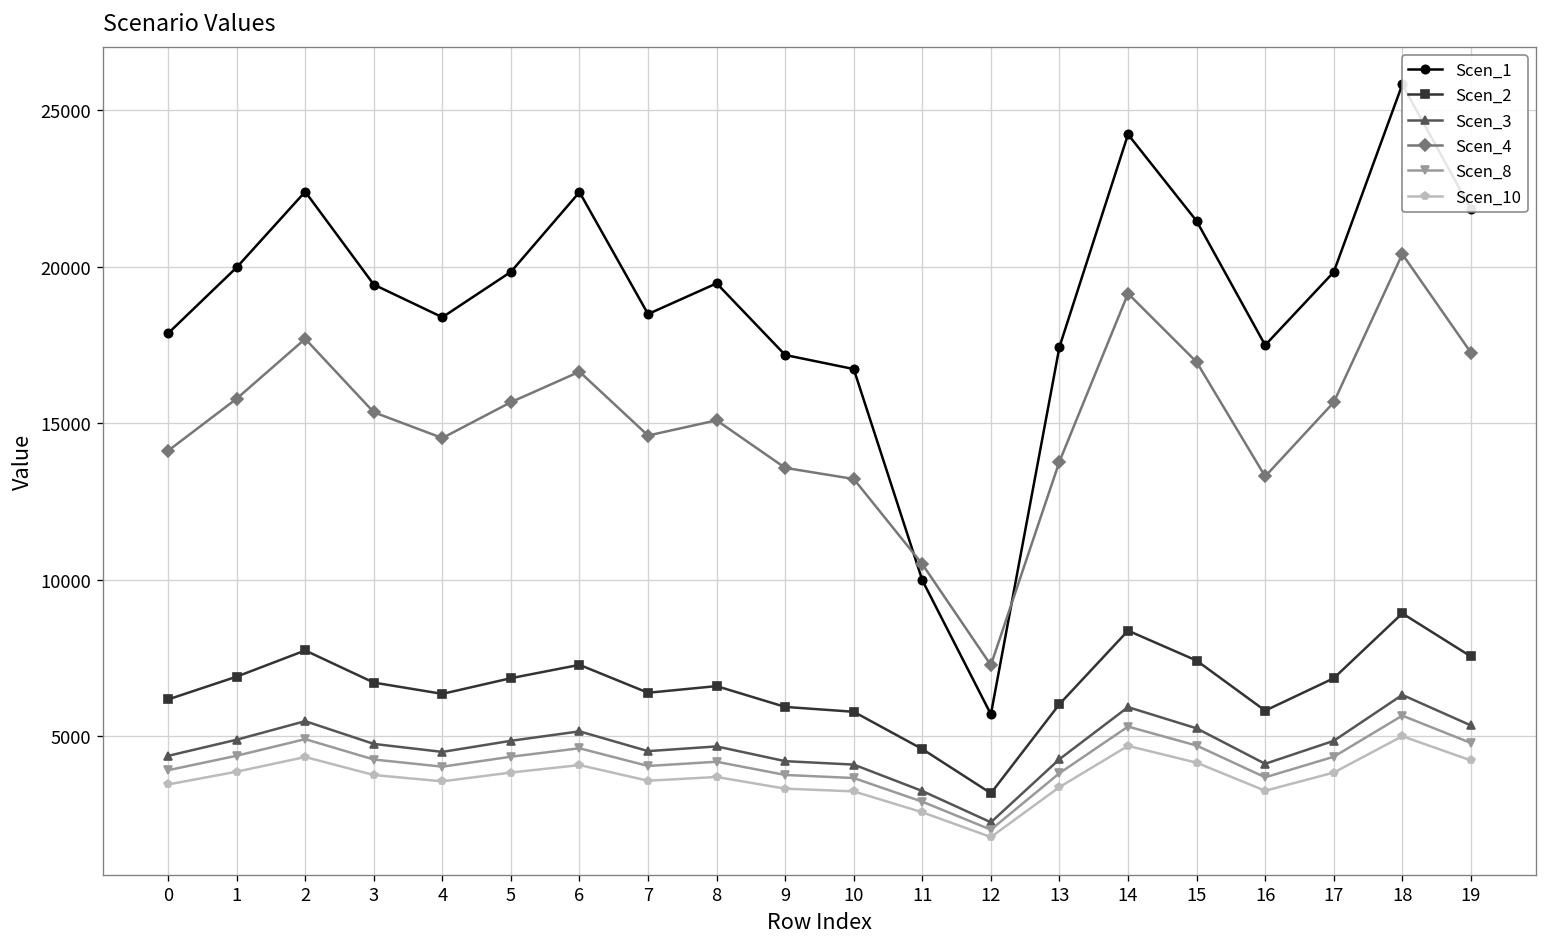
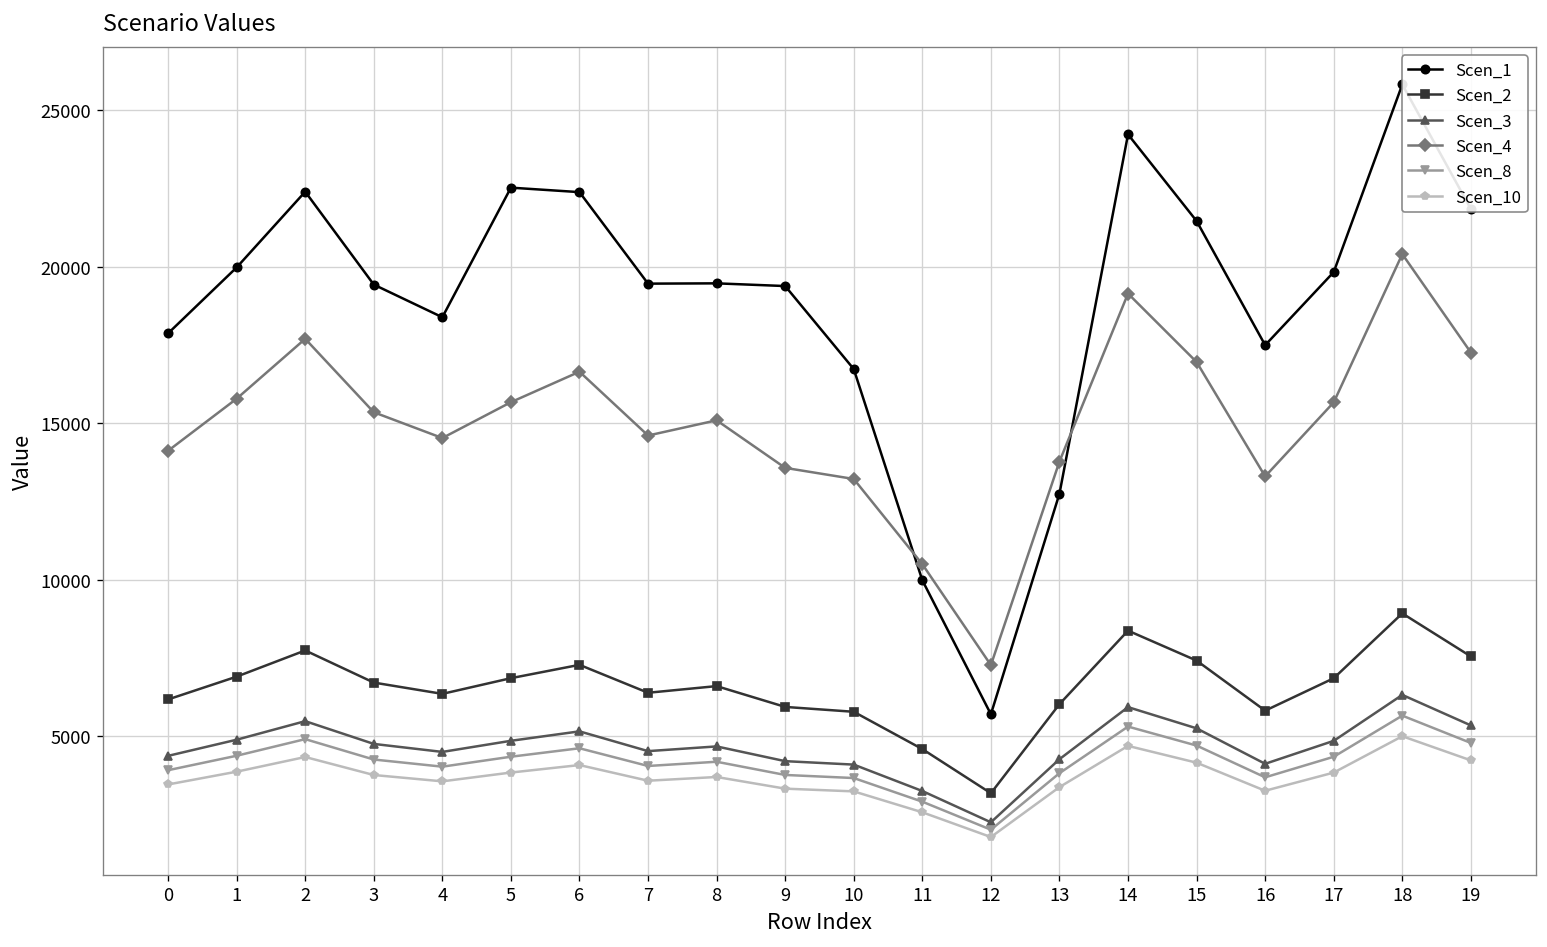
Scen_1, 5: 19800 -> 22500
Scen_1, 7: 18500 -> 19500
Scen_1, 9: 17200 -> 19400
Scen_1, 13: 17400 -> 12800
